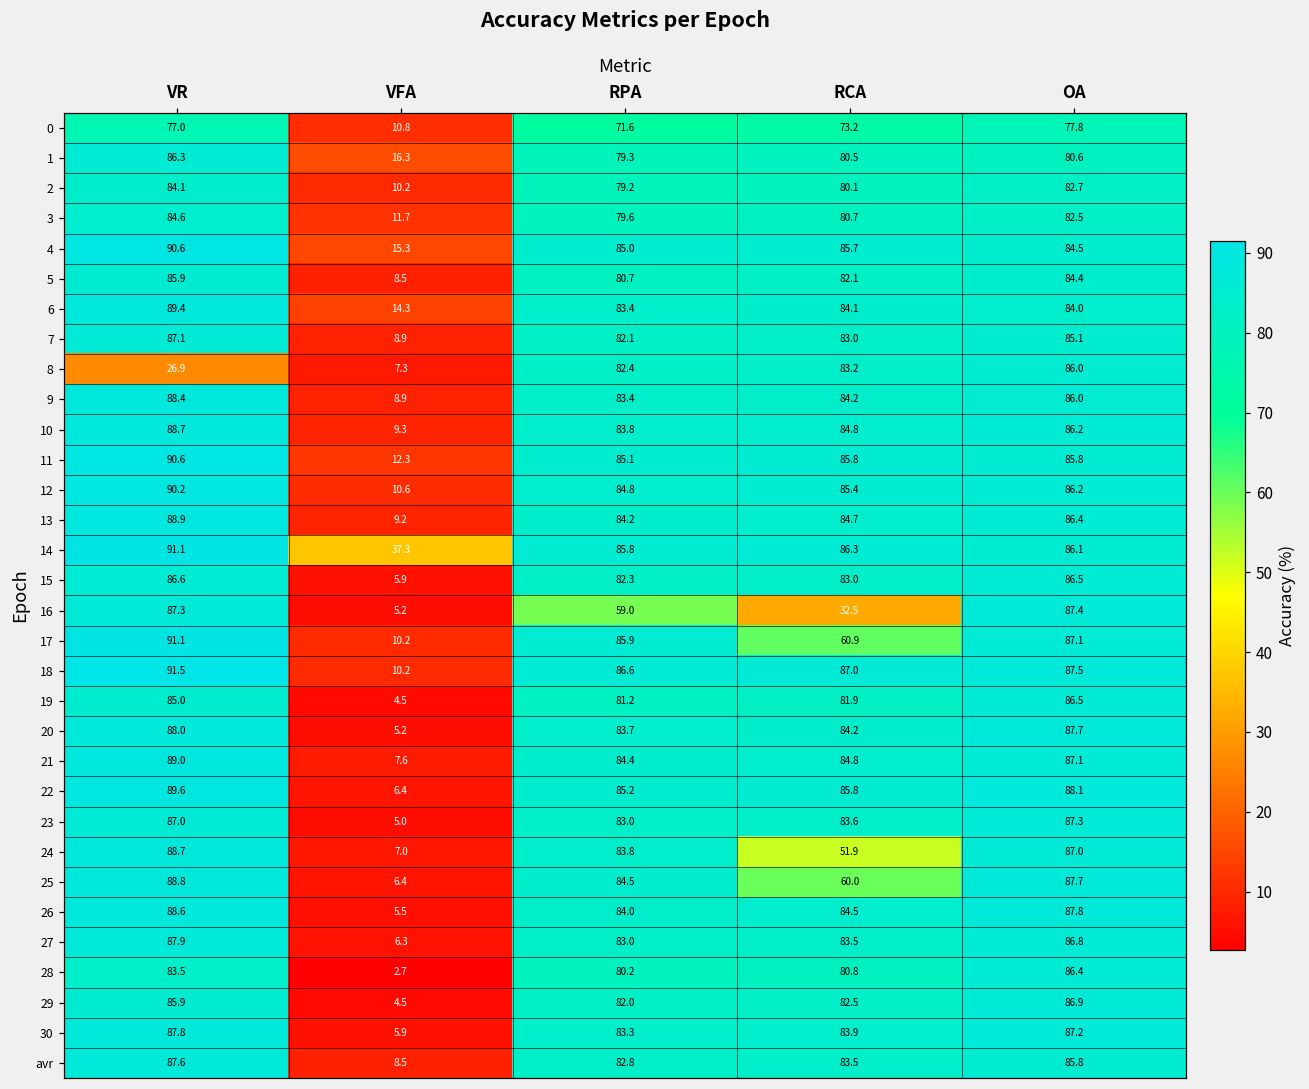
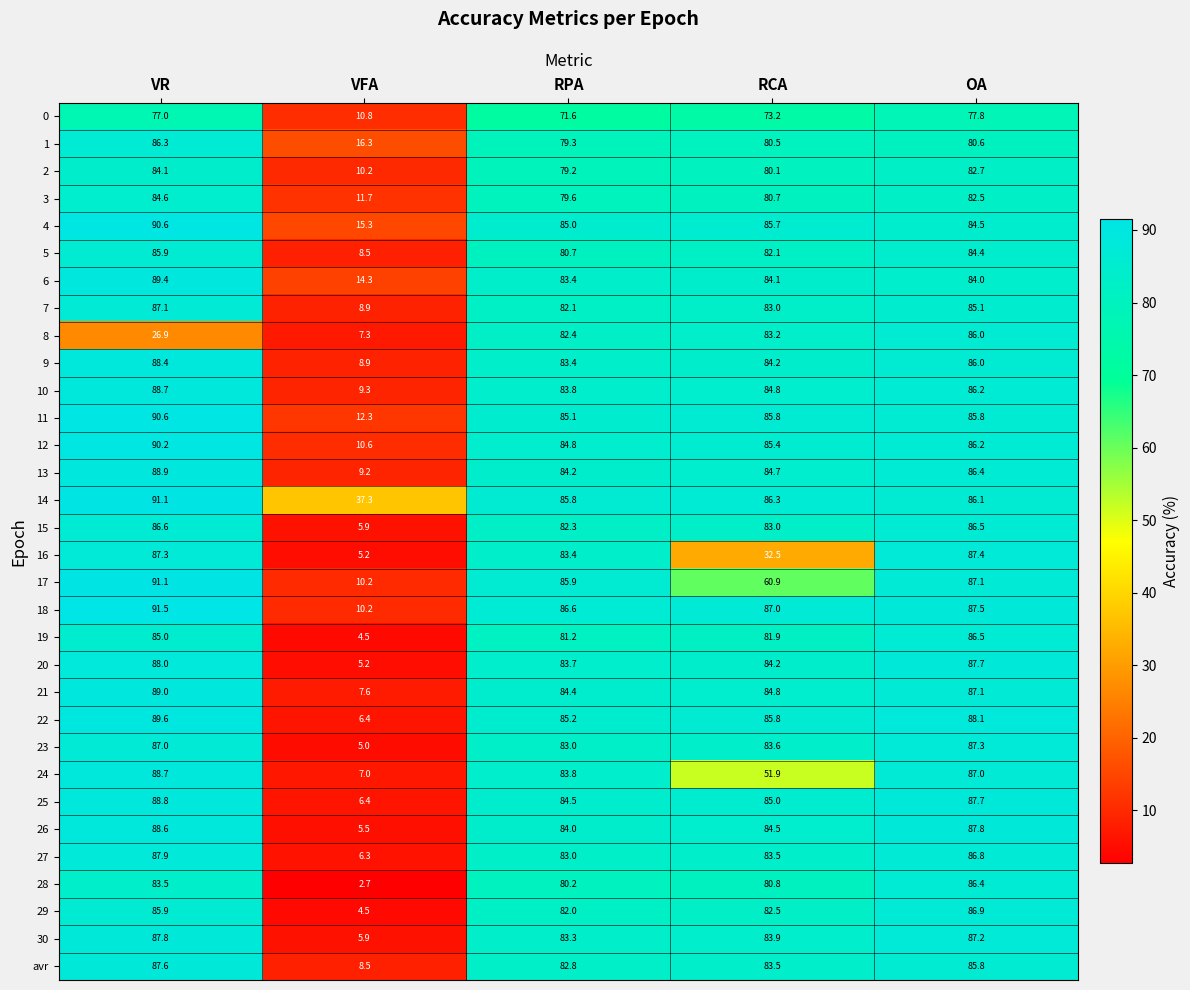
16, RPA: 59.0 -> 83.4
25, RCA: 60.0 -> 85.0
